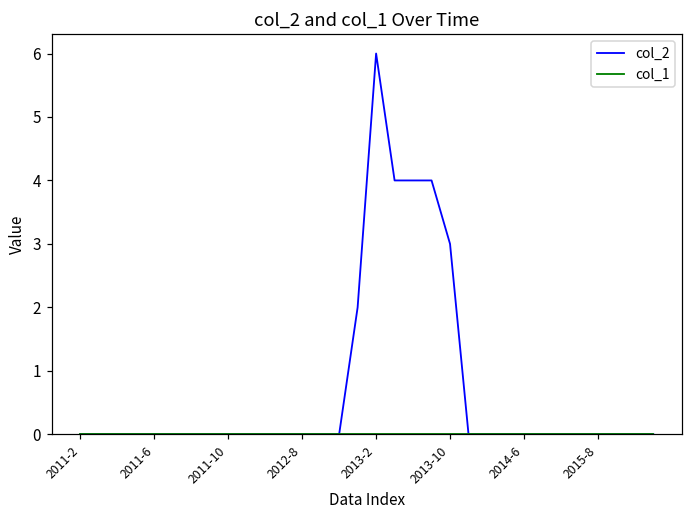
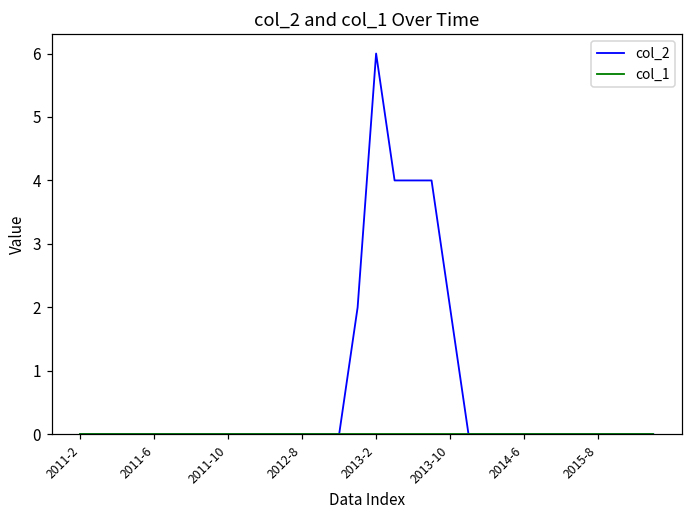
col_2, 2013-10: 3 -> 2
